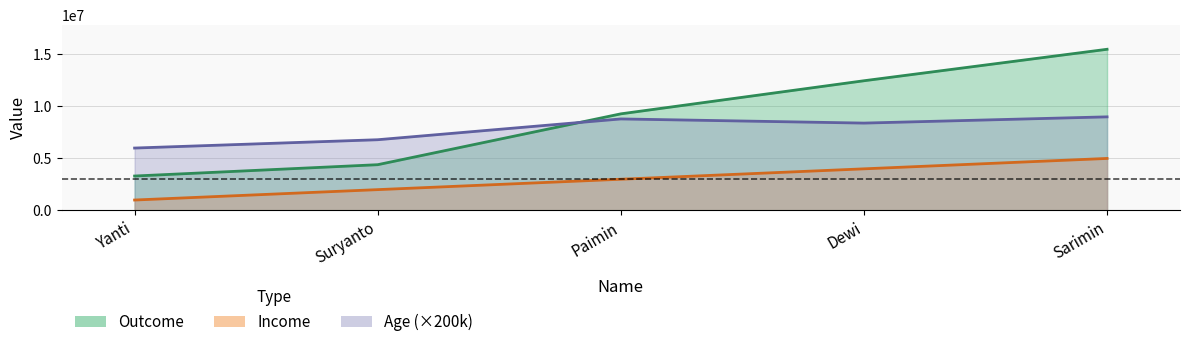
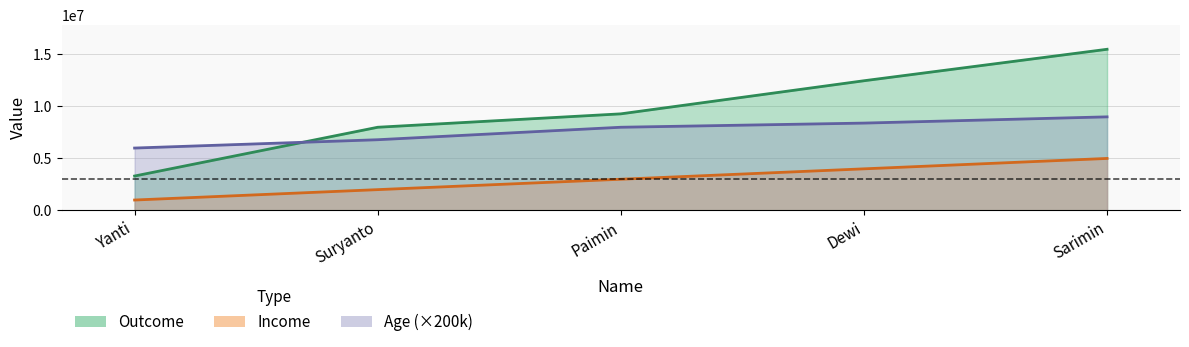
Outcome, Suryanto: 4400000 -> 8000000
Age (×200k), Paimin: 8800000 -> 8000000
